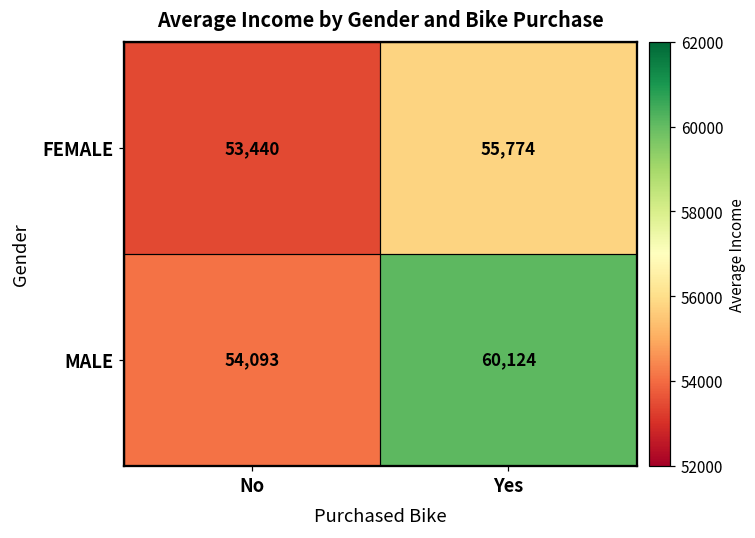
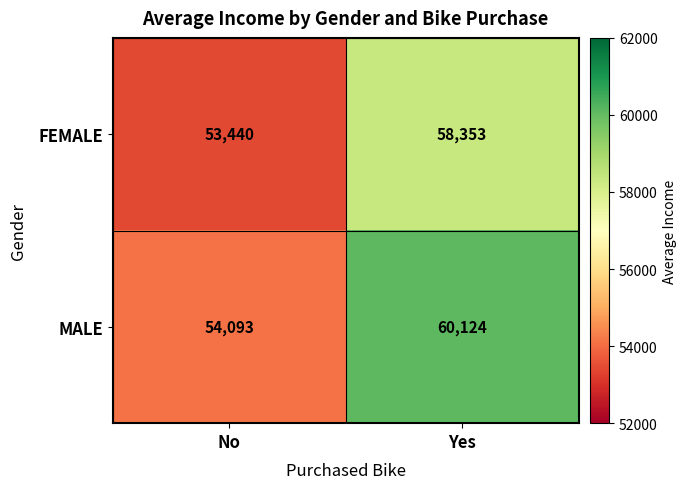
FEMALE, Yes: 55,774 -> 58,353
